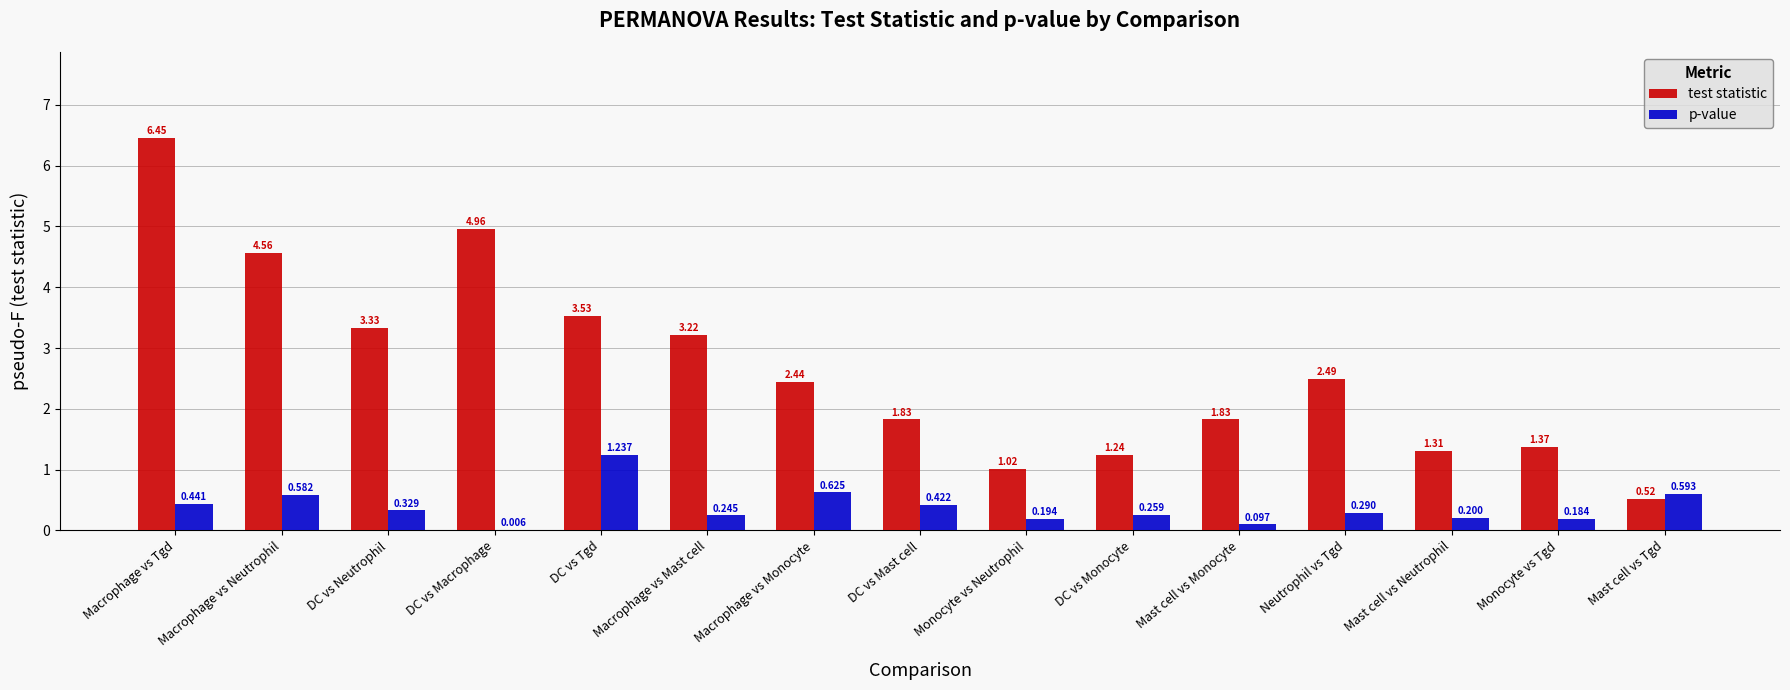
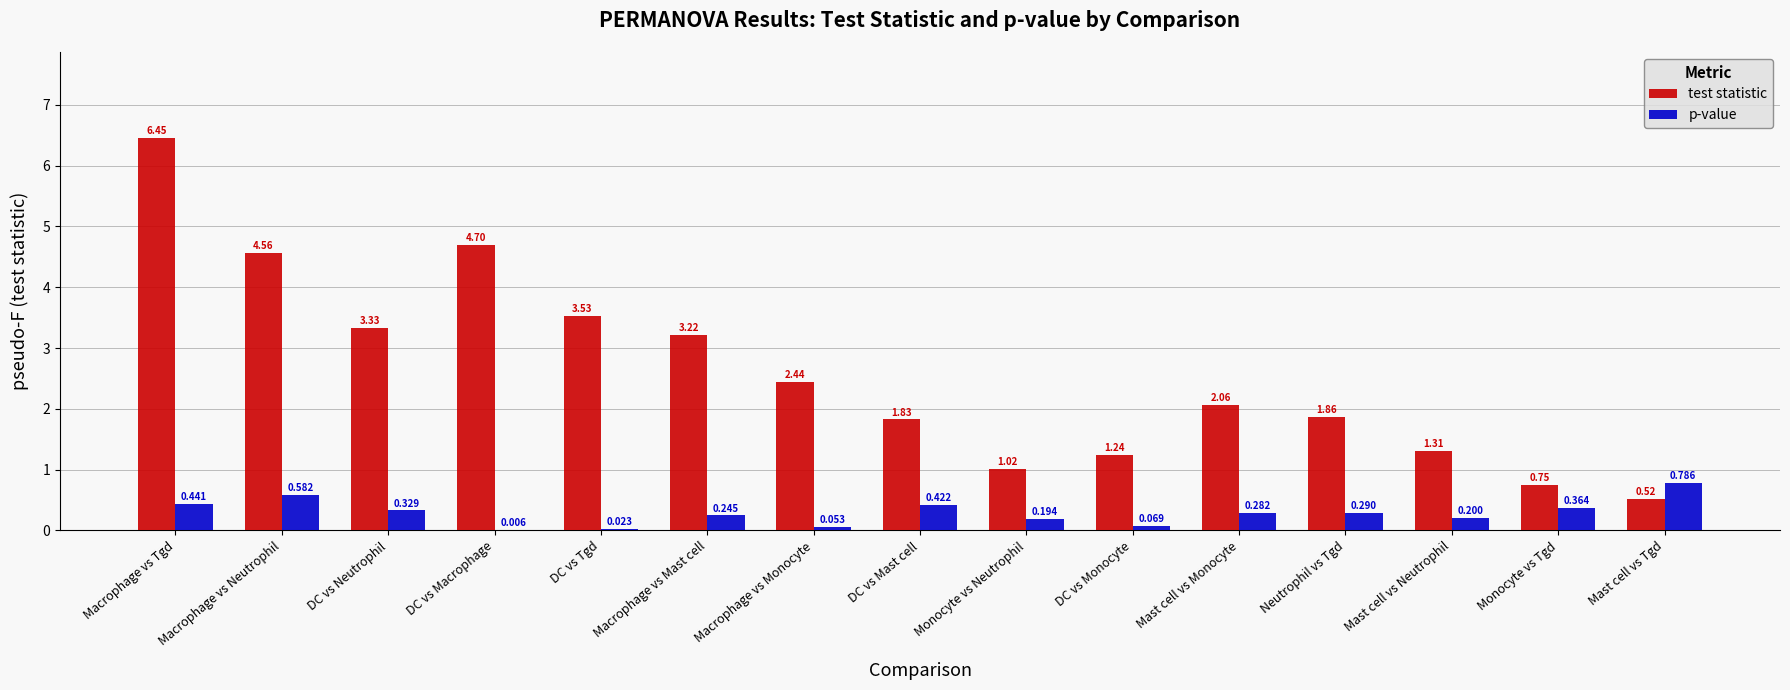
test statistic, DC vs Macrophage: 4.96 -> 4.70
p-value, DC vs Tgd: 1.237 -> 0.023
p-value, Macrophage vs Monocyte: 0.625 -> 0.053
p-value, DC vs Monocyte: 0.259 -> 0.069
test statistic, Mast cell vs Monocyte: 1.83 -> 2.06
p-value, Mast cell vs Monocyte: 0.097 -> 0.282
test statistic, Neutrophil vs Tgd: 2.49 -> 1.86
test statistic, Monocyte vs Tgd: 1.37 -> 0.75
p-value, Monocyte vs Tgd: 0.184 -> 0.364
p-value, Mast cell vs Tgd: 0.593 -> 0.786
